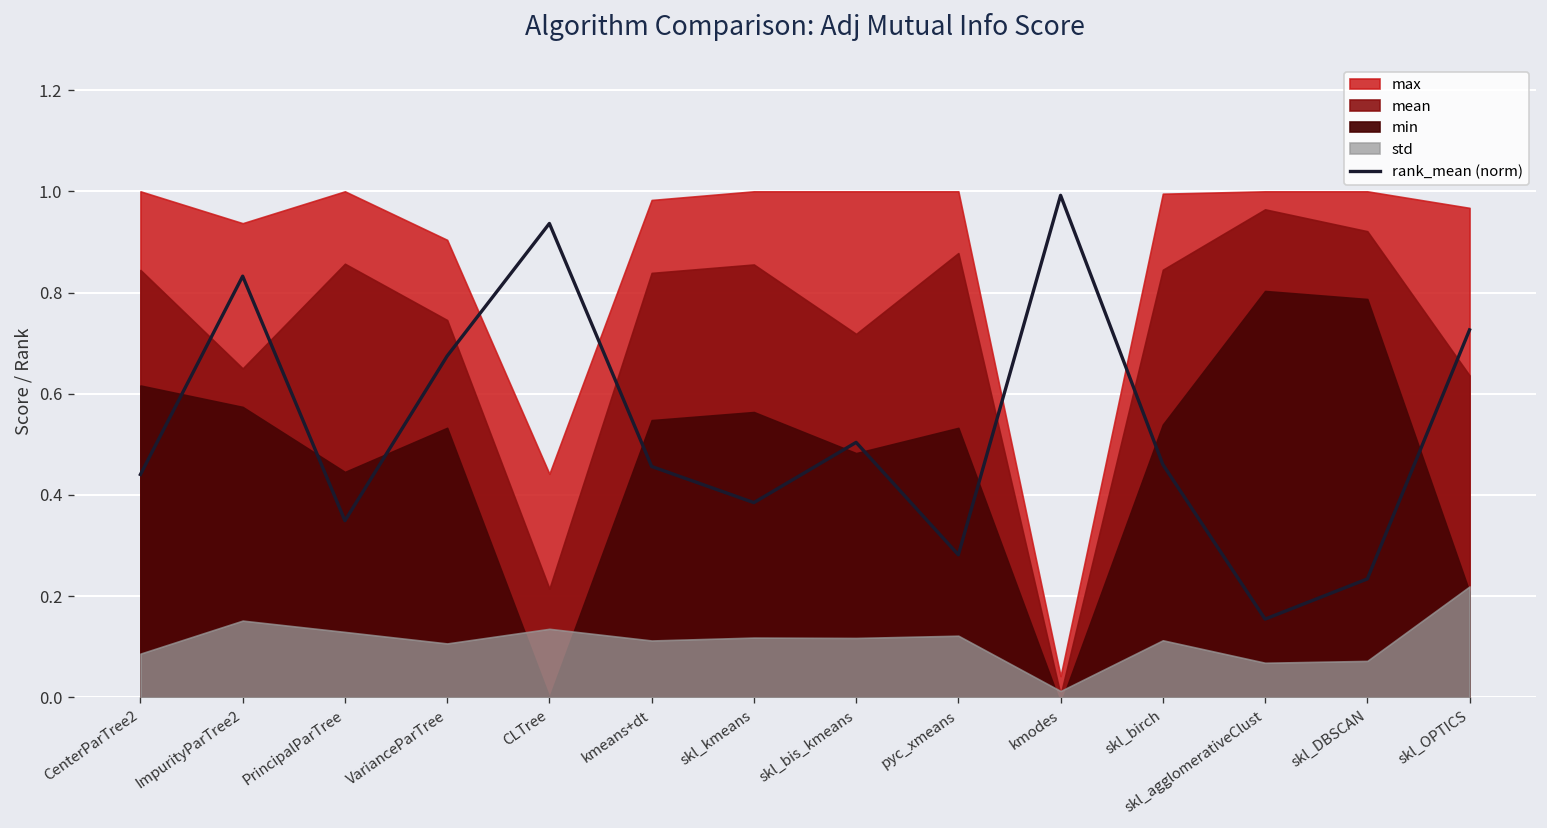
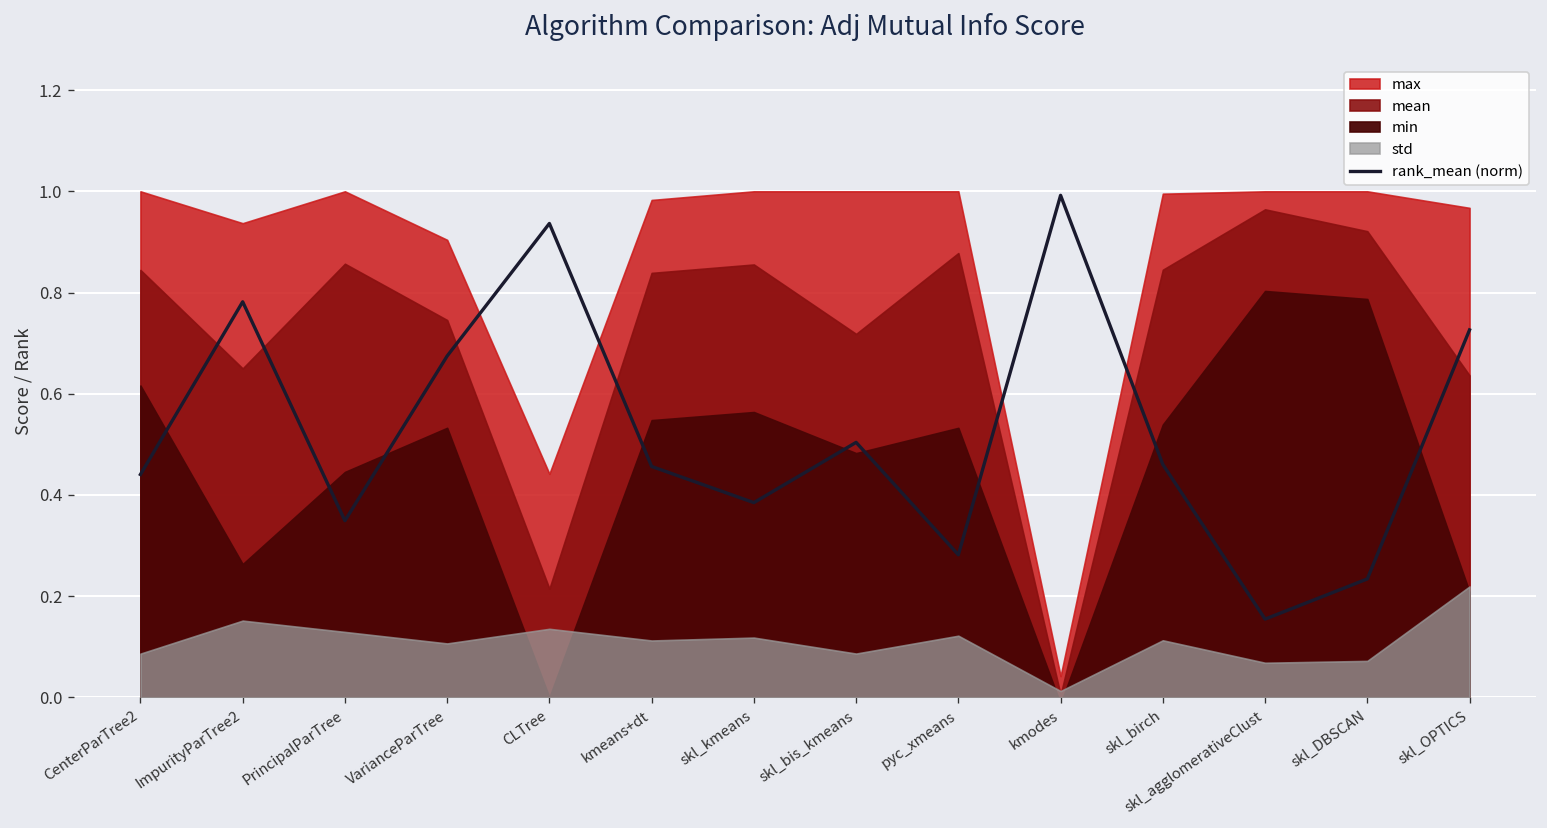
rank_mean (norm), ImpurityParTree2: 0.83 -> 0.78
min, ImpurityParTree2: 0.57 -> 0.26
std, skl_bis_kmeans: 0.12 -> 0.09
